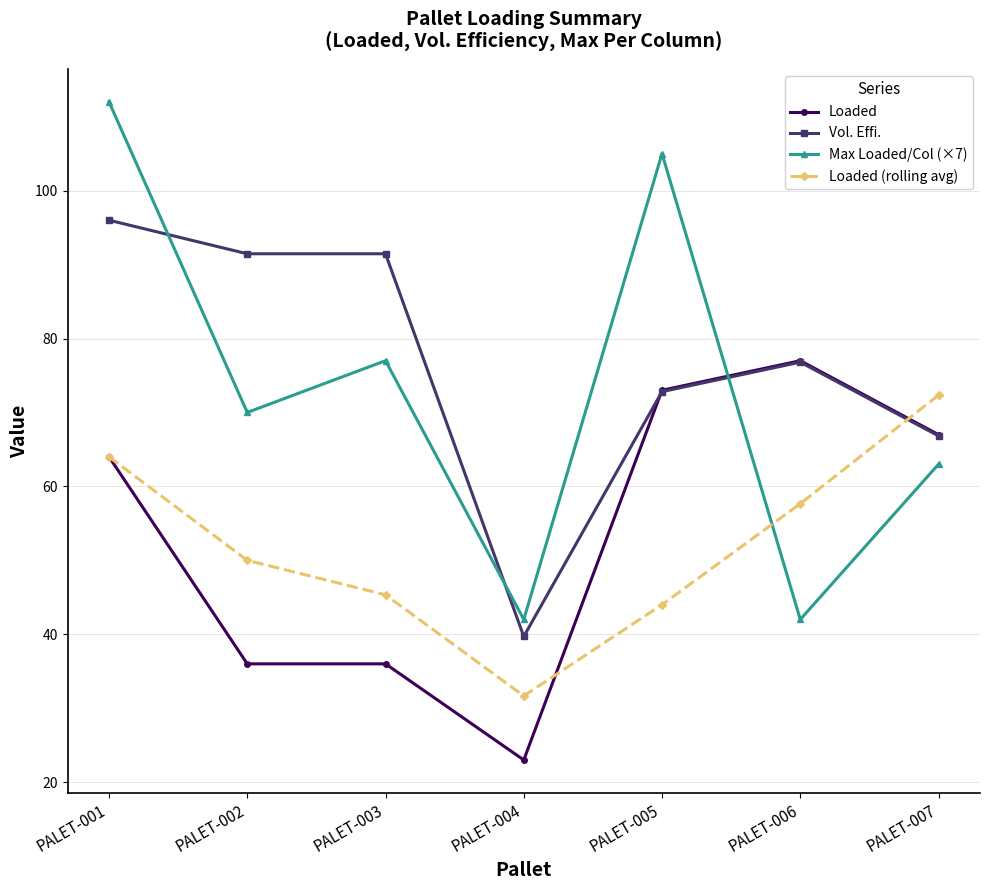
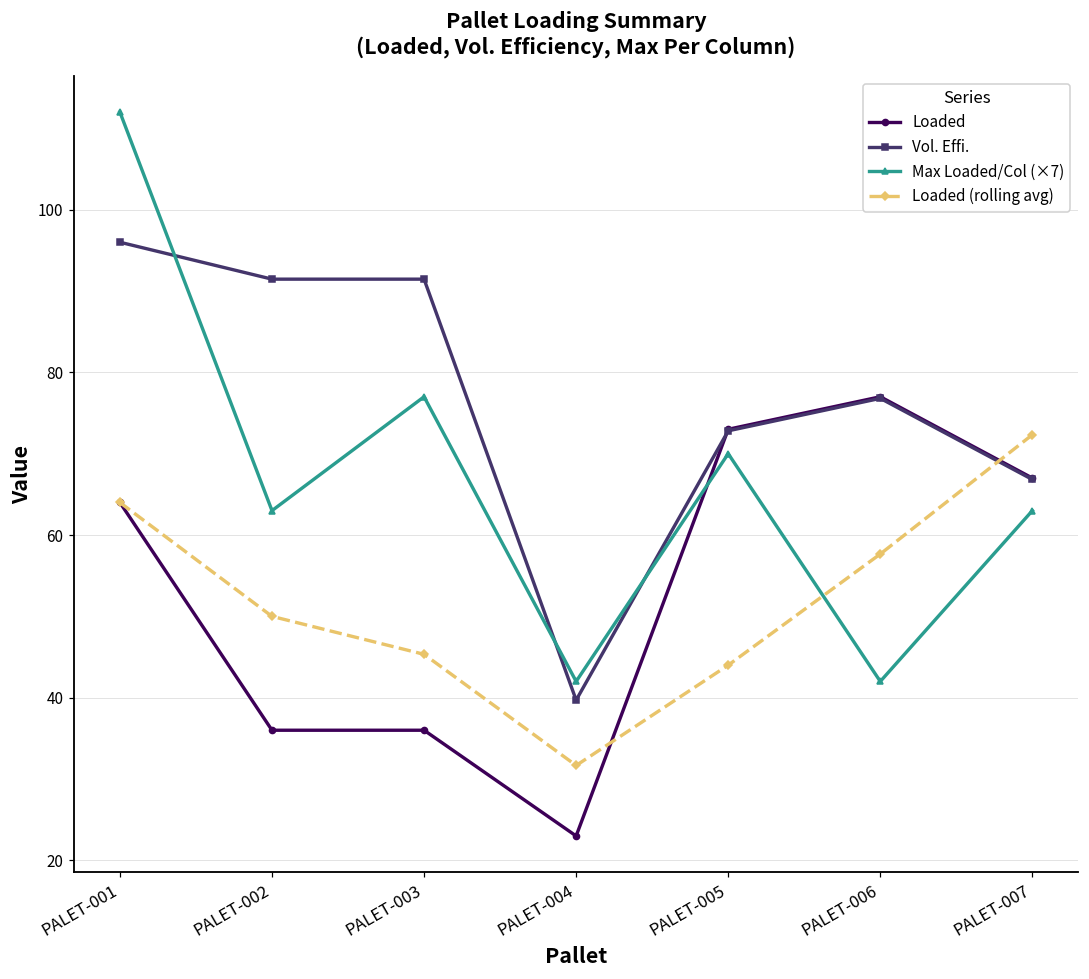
Max Loaded/Col (×7), PALET-002: 70 -> 63
Max Loaded/Col (×7), PALET-005: 105 -> 70
